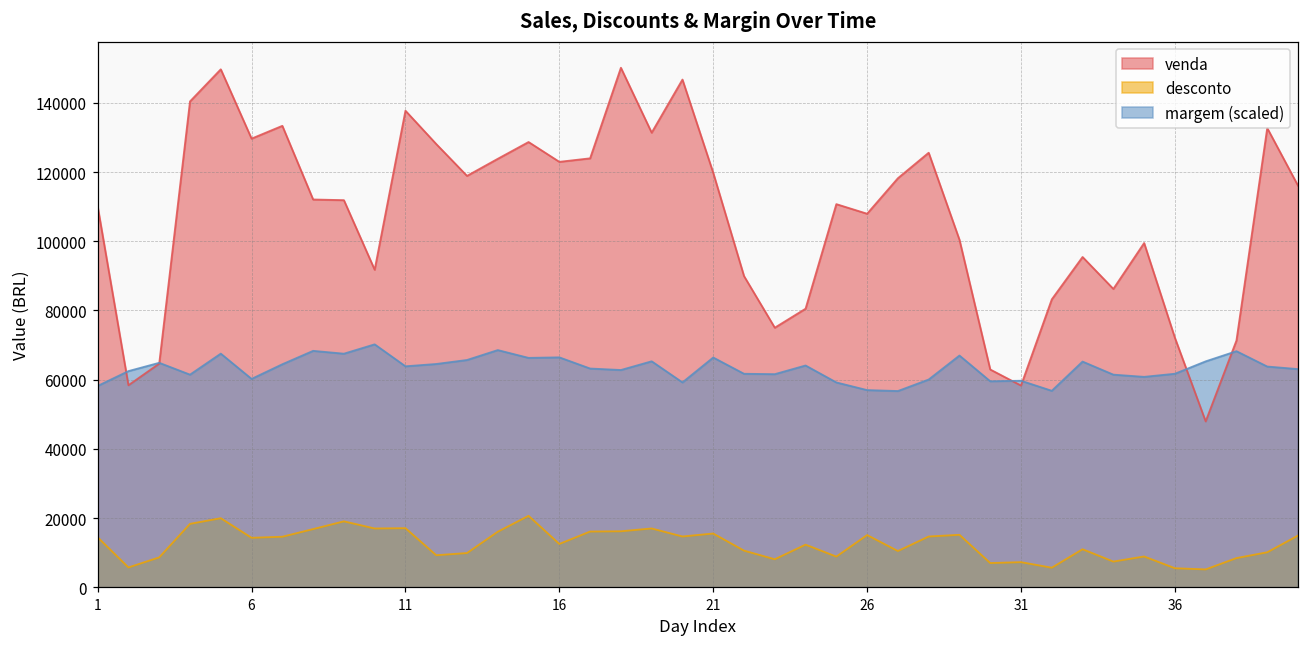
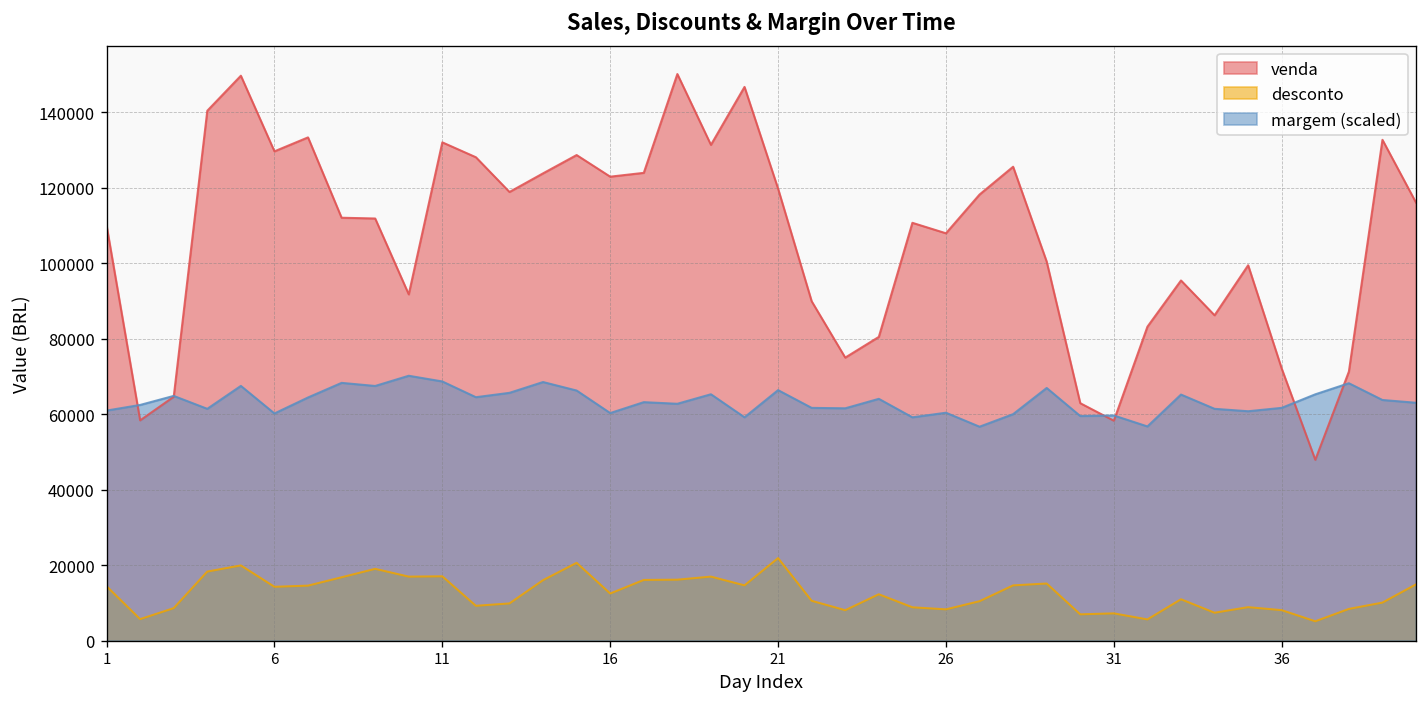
margem (scaled), 1: 58000 -> 61000
venda, 11: 138000 -> 132000
margem (scaled), 11: 64000 -> 69000
margem (scaled), 16: 66000 -> 60000
desconto, 21: 16000 -> 22000
desconto, 26: 15000 -> 8000
margem (scaled), 26: 57000 -> 60000
desconto, 36: 5000 -> 8000
